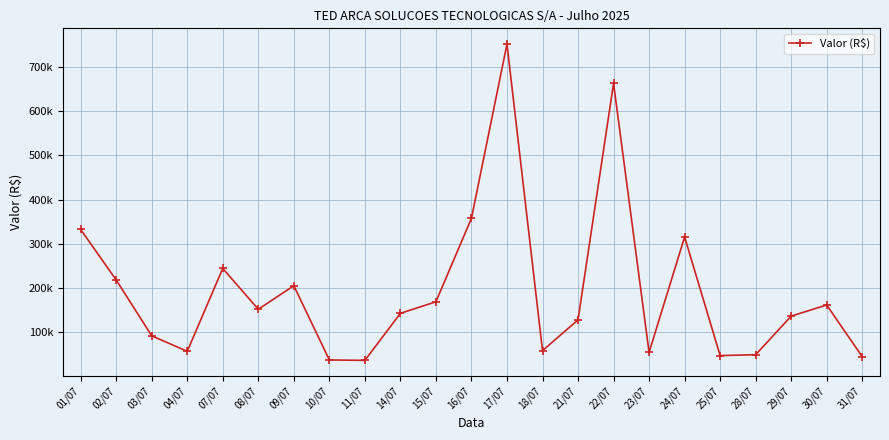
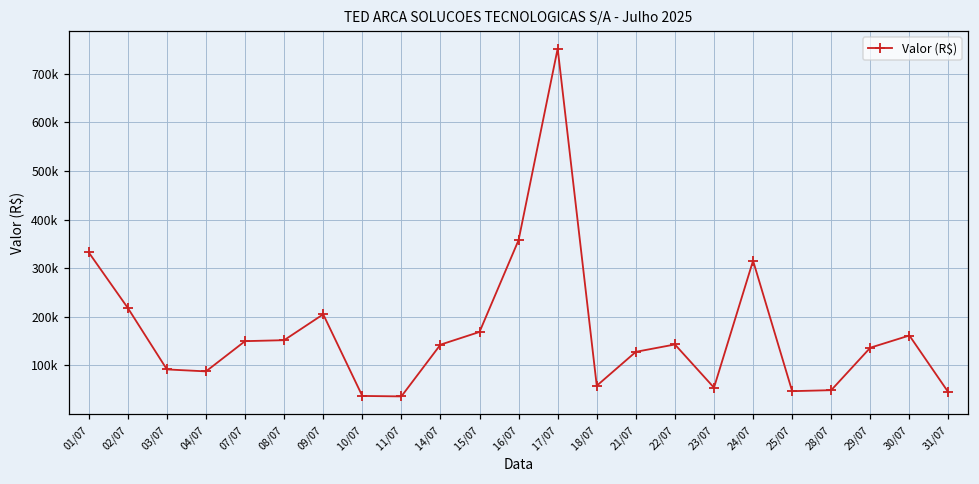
04/07: 60000 -> 90000
07/07: 240000 -> 150000
22/07: 660000 -> 140000
